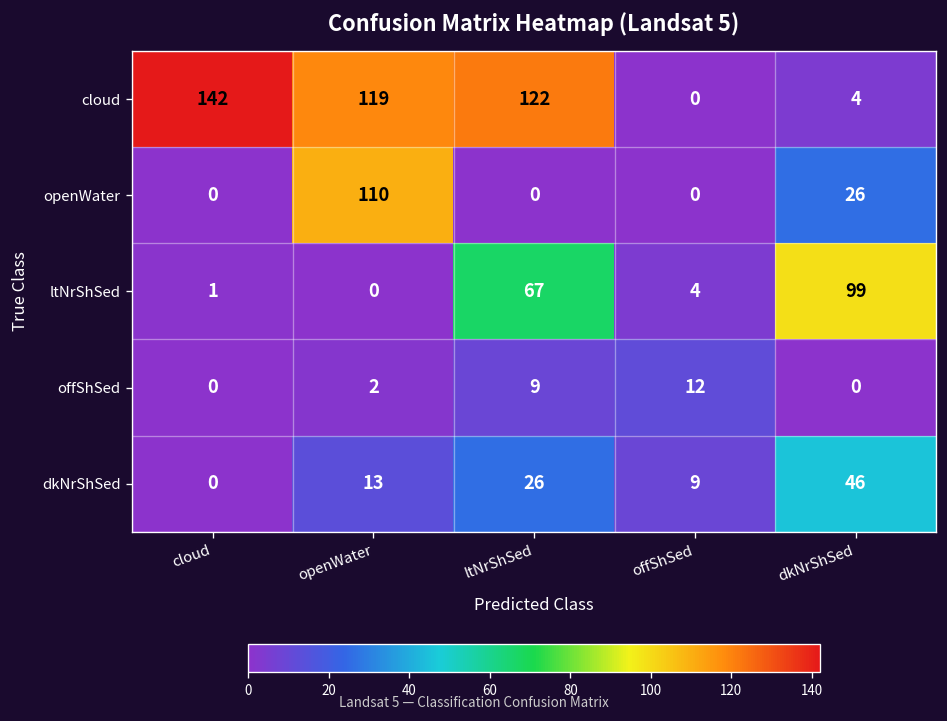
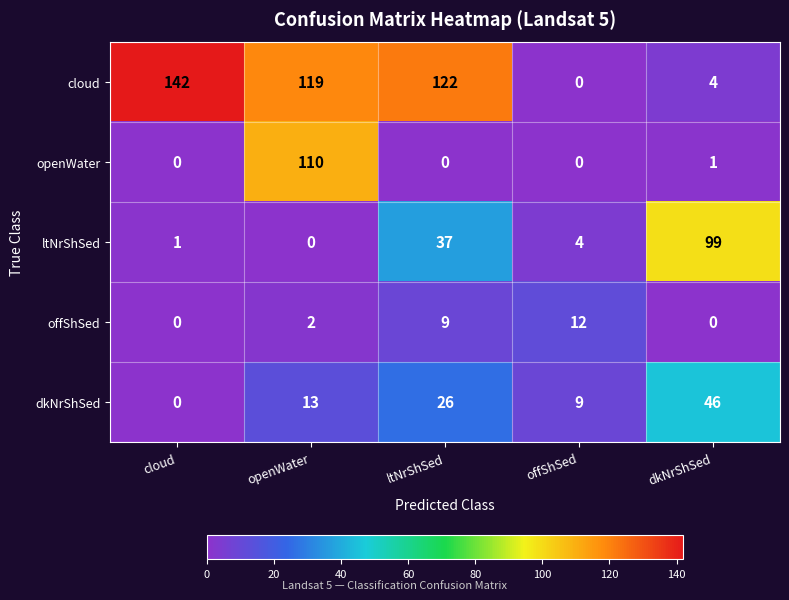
openWater, dkNrShSed: 26 -> 1
ltNrShSed, ltNrShSed: 67 -> 37
